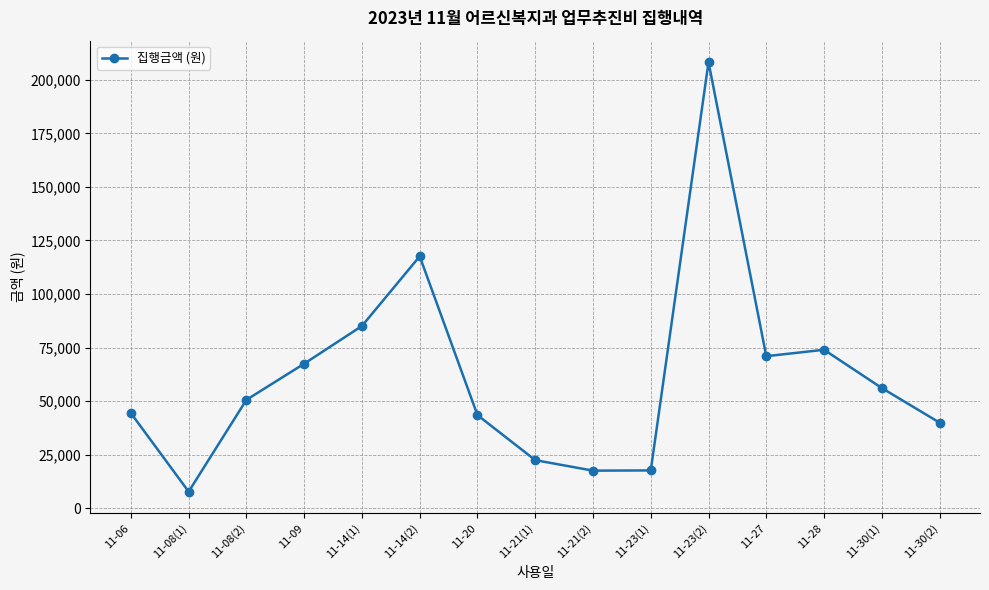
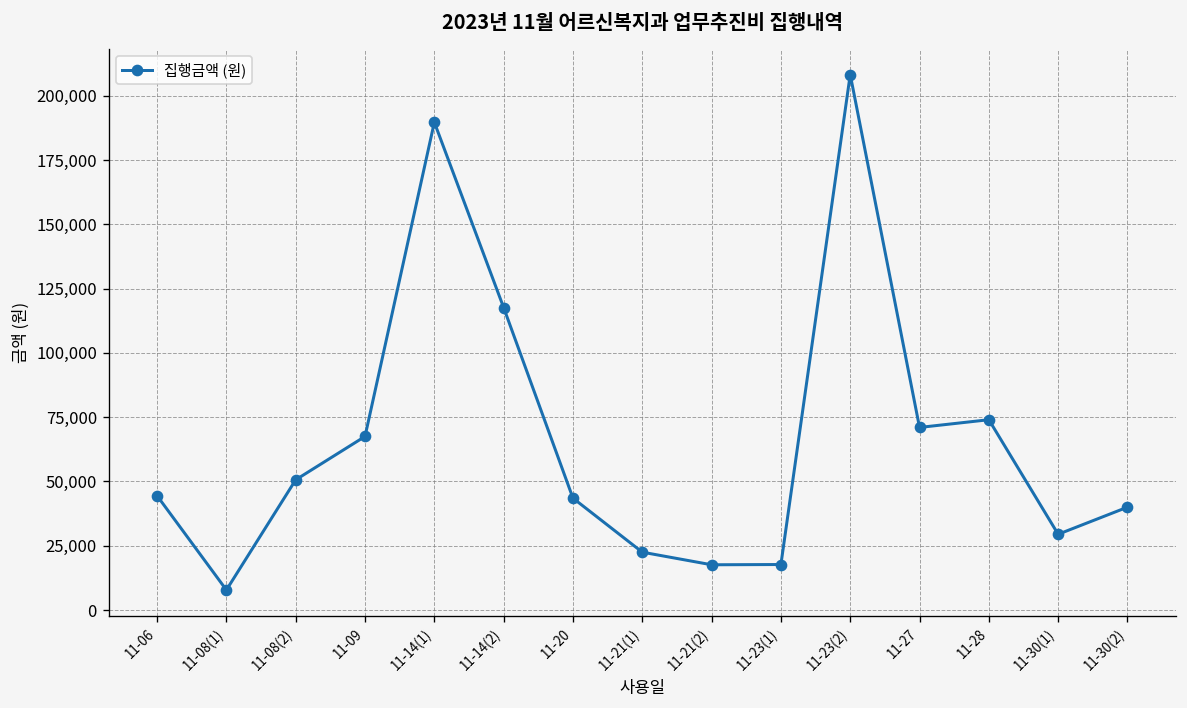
11-14(1): 85,000 -> 190,000
11-30(1): 56,000 -> 29,000
